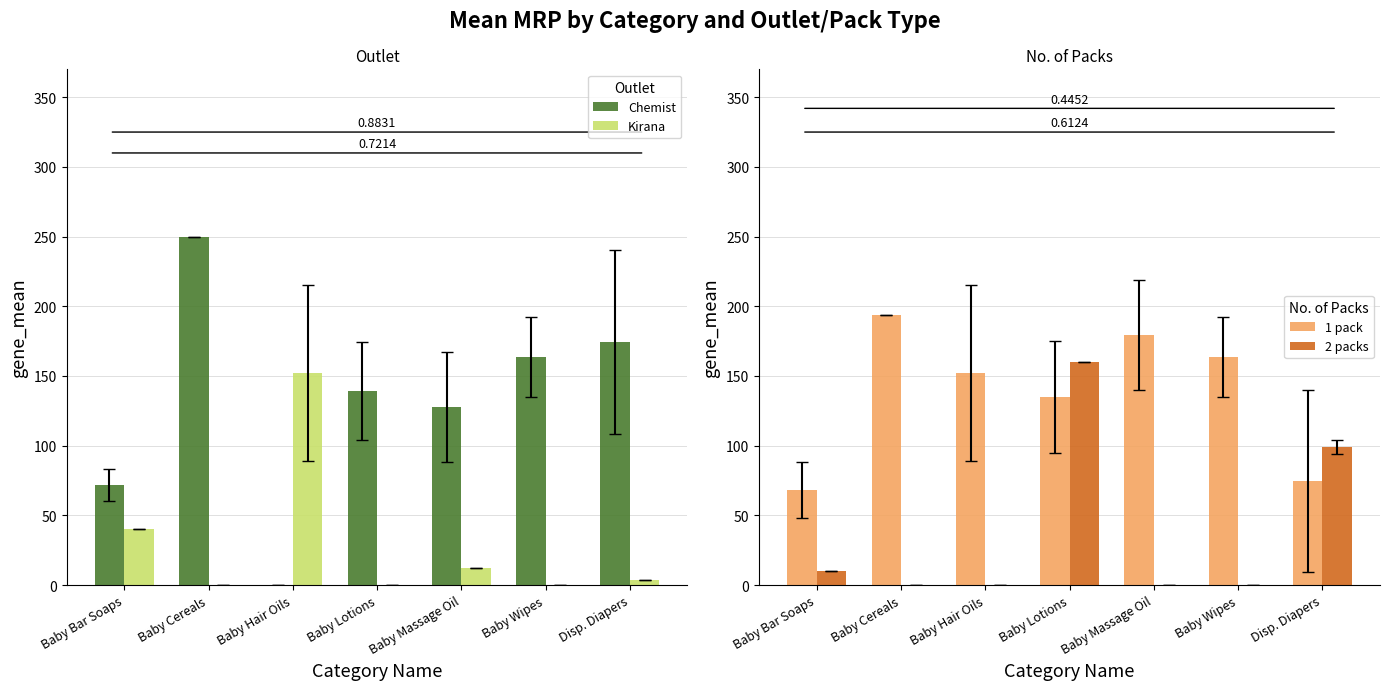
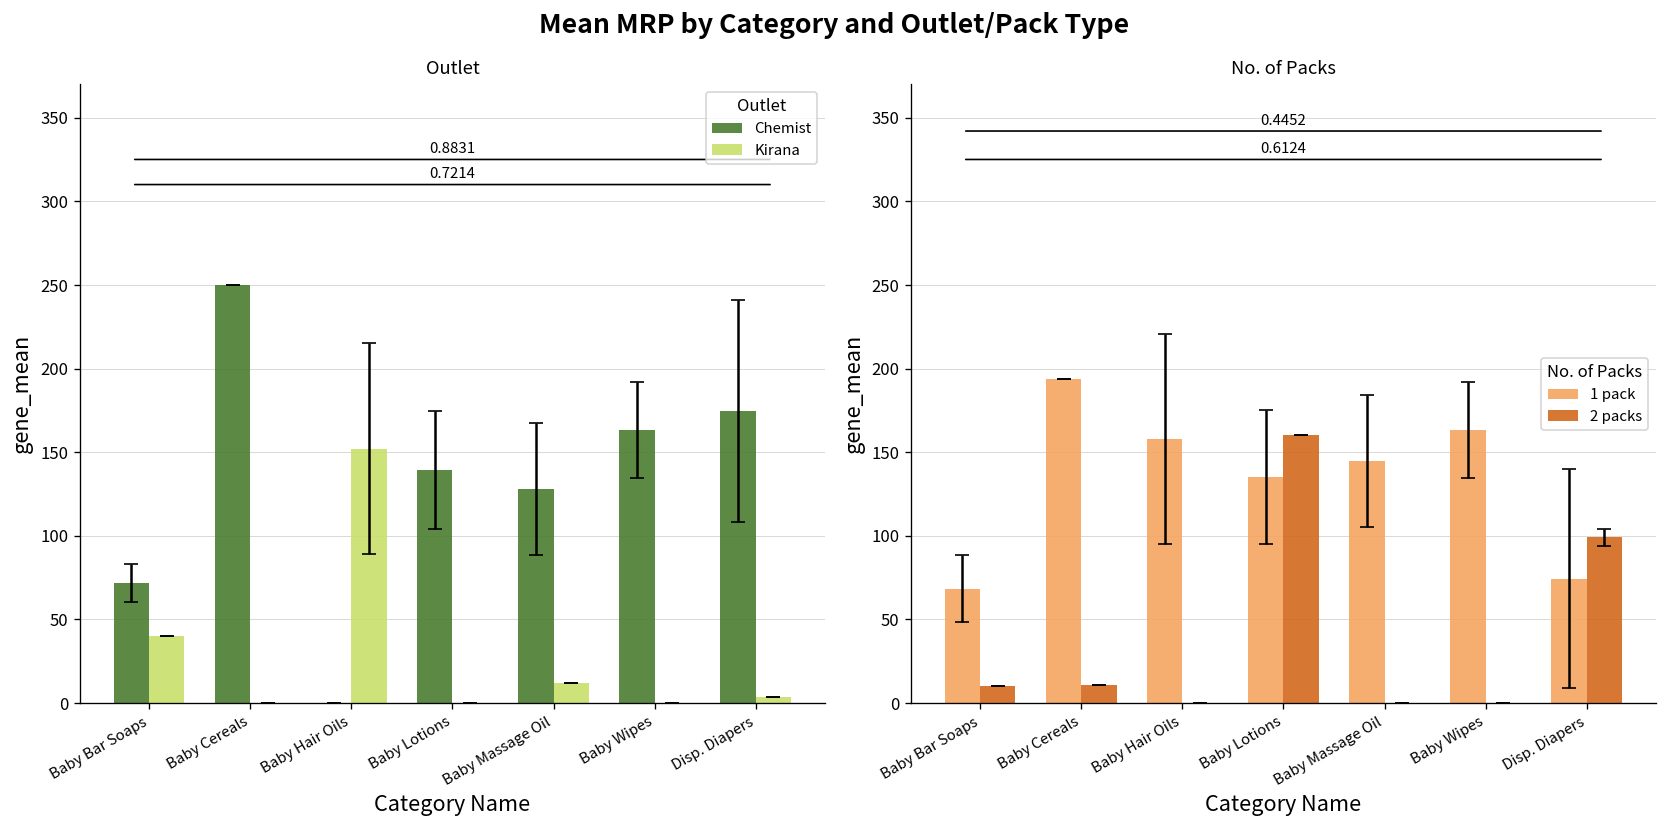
No. of Packs, 2 packs, Baby Cereals: 0 -> 11
No. of Packs, 1 pack, Baby Hair Oils: 152 -> 158
No. of Packs, 1 pack, Baby Massage Oil: 180 -> 145
